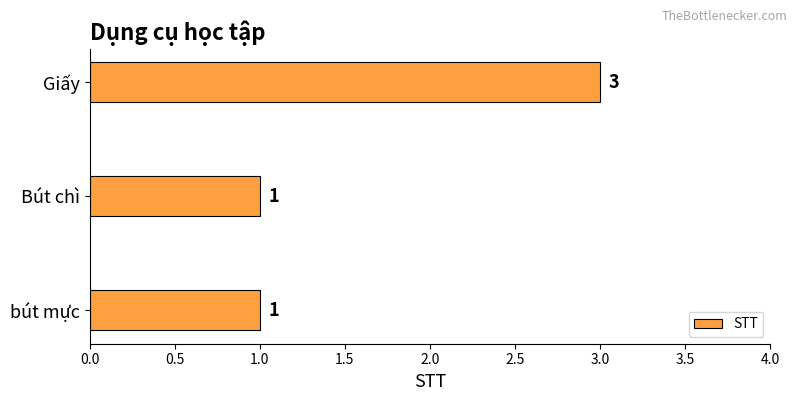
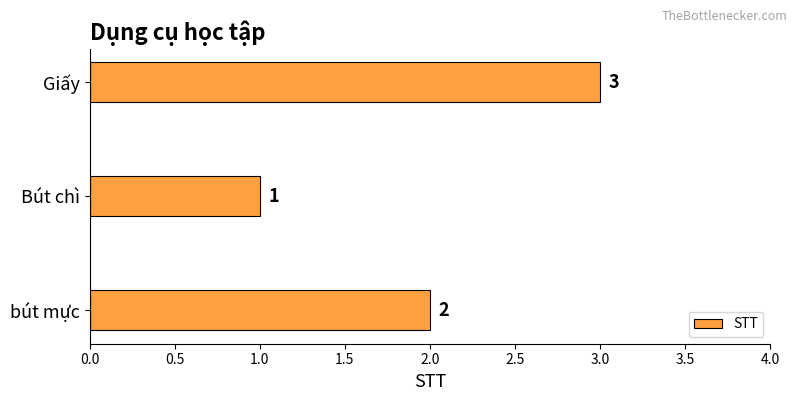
bút mực: 1 -> 2
